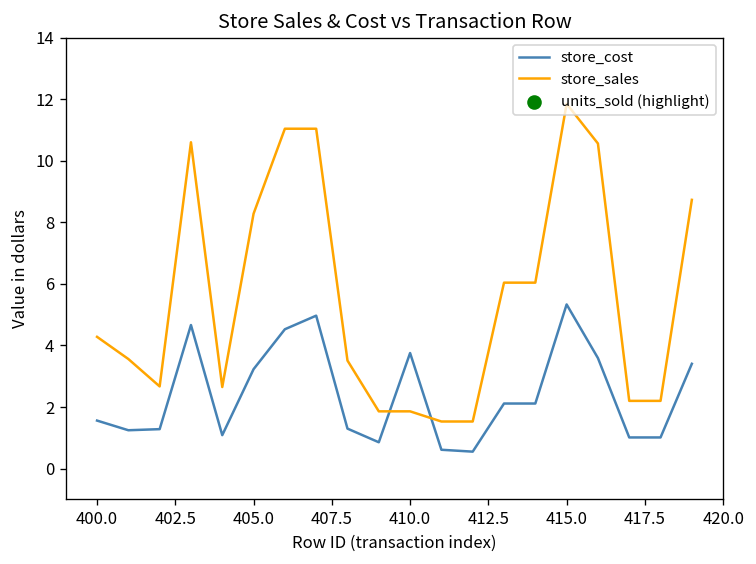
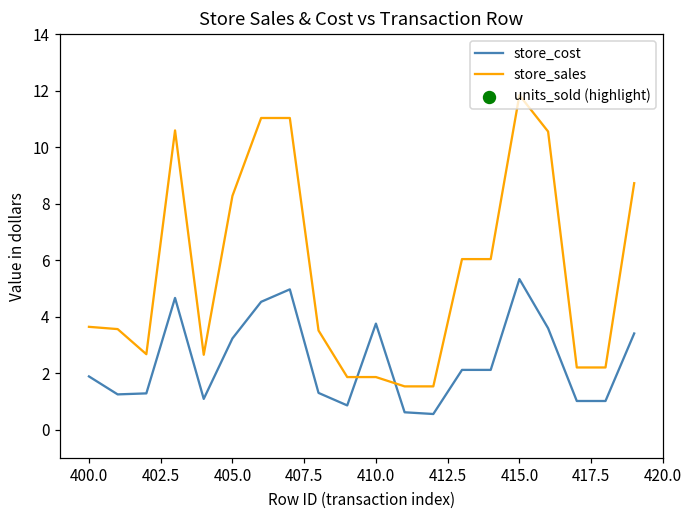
store_cost, 400.0: 1.6 -> 1.9
store_sales, 400.0: 4.3 -> 3.6
